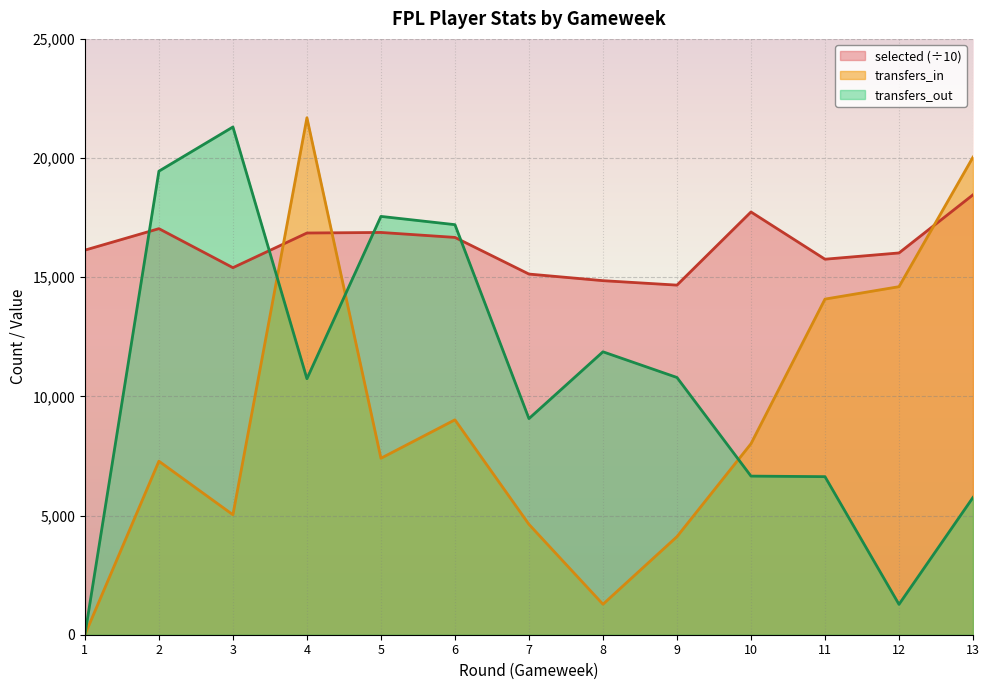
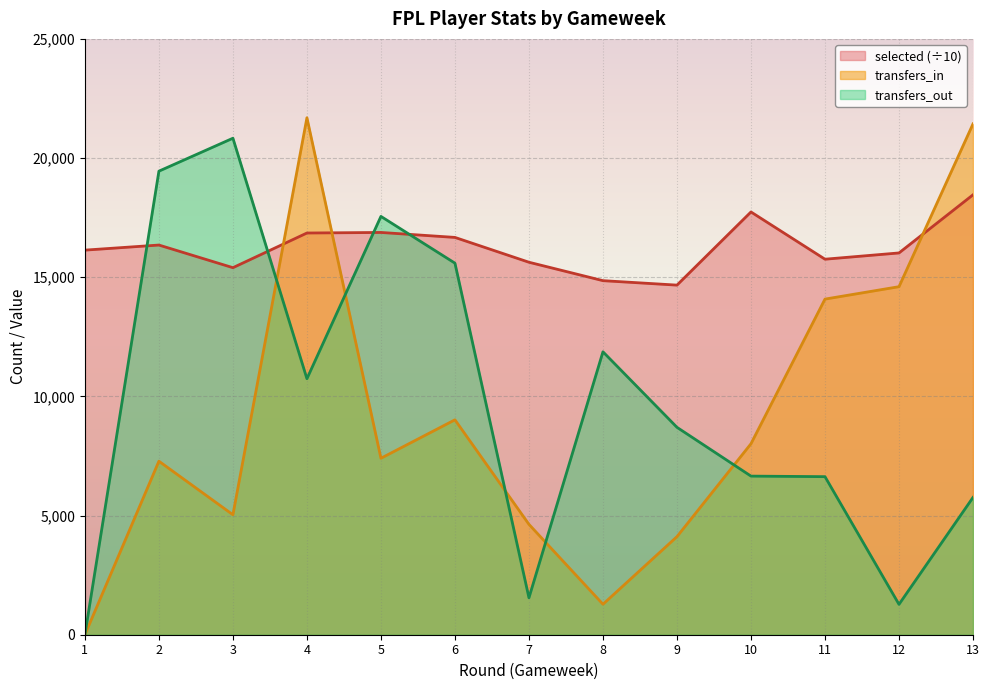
selected (÷10), 2: 17,000 -> 16,400
transfers_out, 3: 21,300 -> 20,800
transfers_out, 6: 17,200 -> 15,600
selected (÷10), 7: 15,100 -> 15,600
transfers_out, 7: 9,100 -> 1,600
transfers_out, 9: 10,800 -> 8,700
transfers_in, 13: 20,000 -> 21,400
